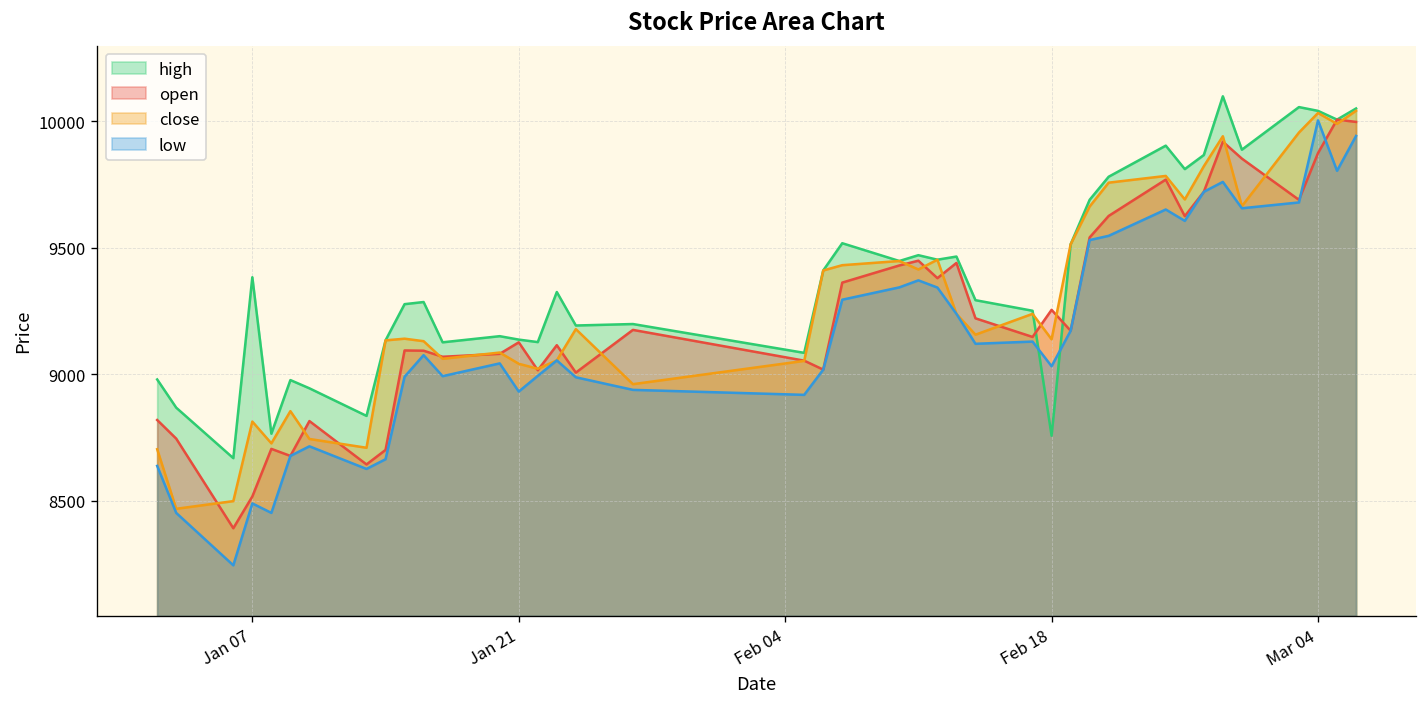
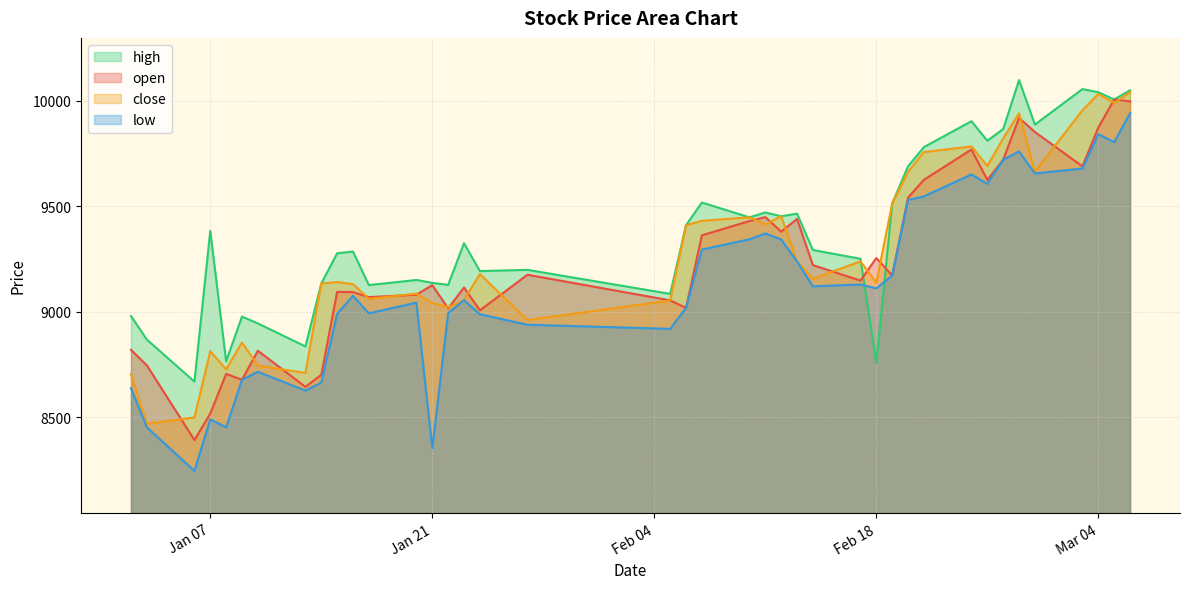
low, Jan 21: 8930 -> 8350
low, Feb 18: 9030 -> 9110
low, Mar 04: 10000 -> 9840
